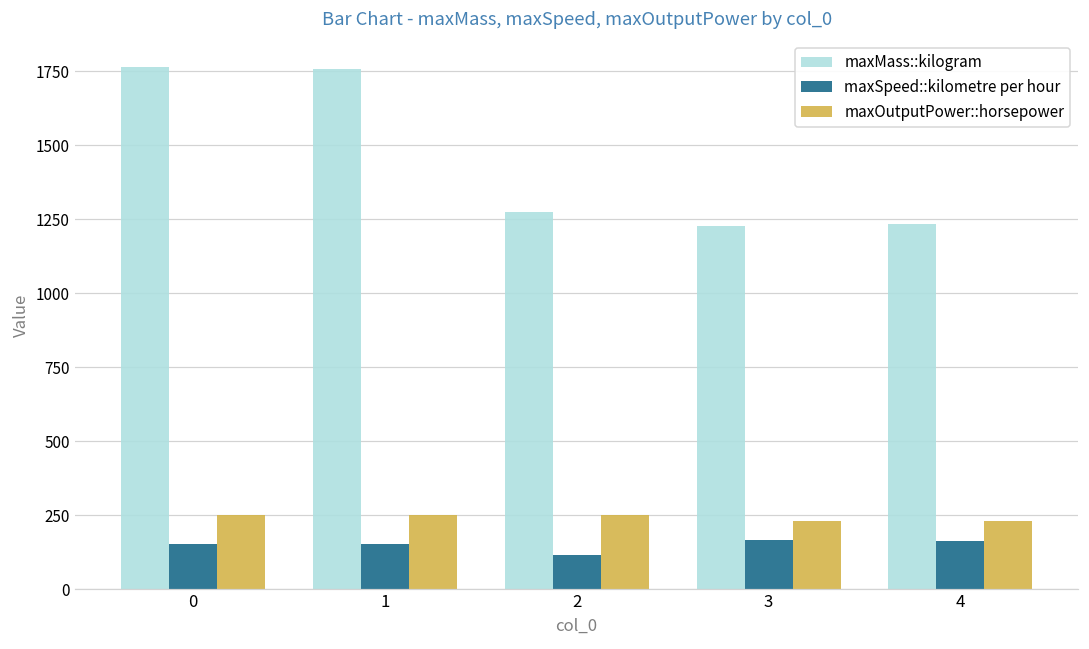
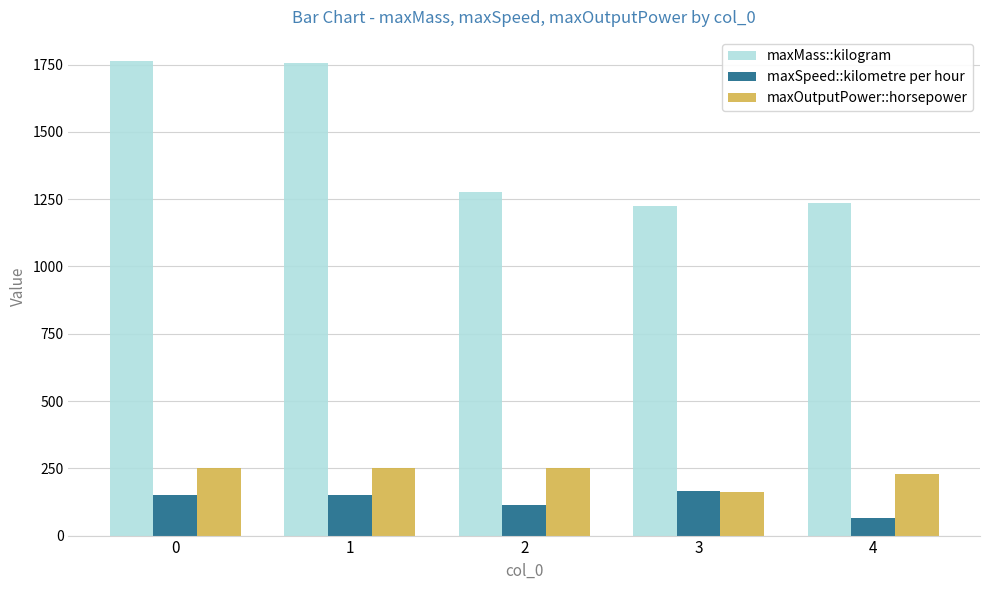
maxOutputPower::horsepower, 3: 230 -> 160
maxSpeed::kilometre per hour, 4: 160 -> 70
